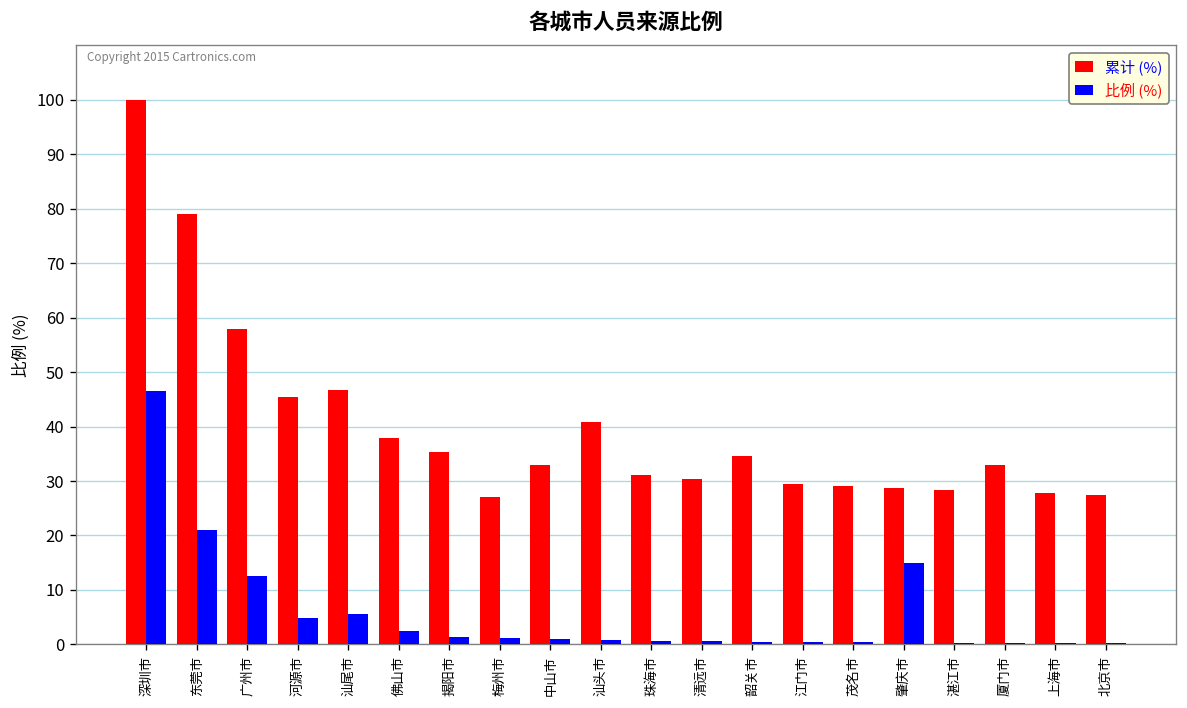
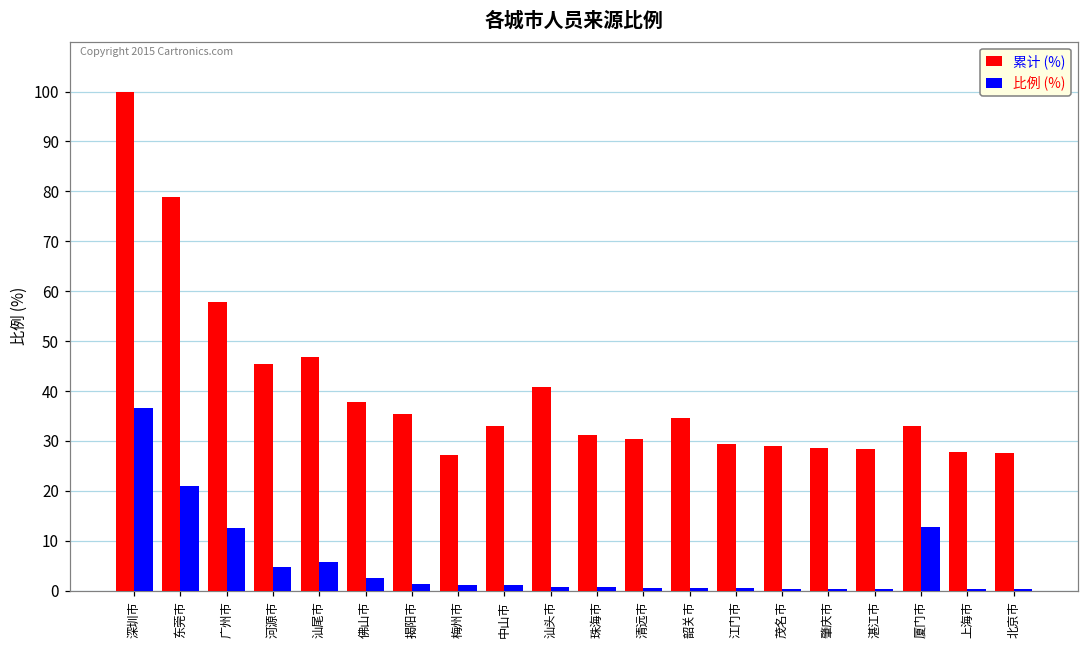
比例 (%), 深圳市: 46 -> 37
比例 (%), 肇庆市: 15 -> 0
比例 (%), 厦门市: 0 -> 13
